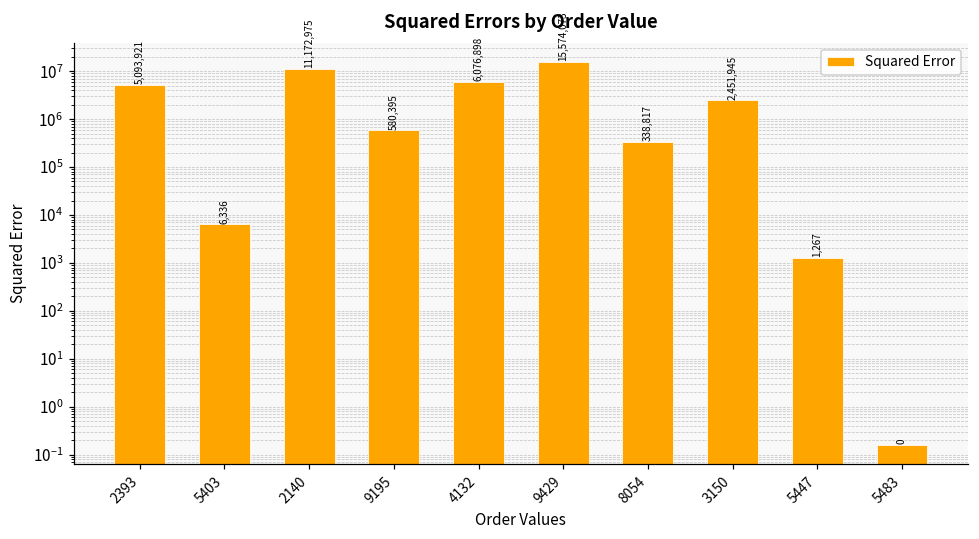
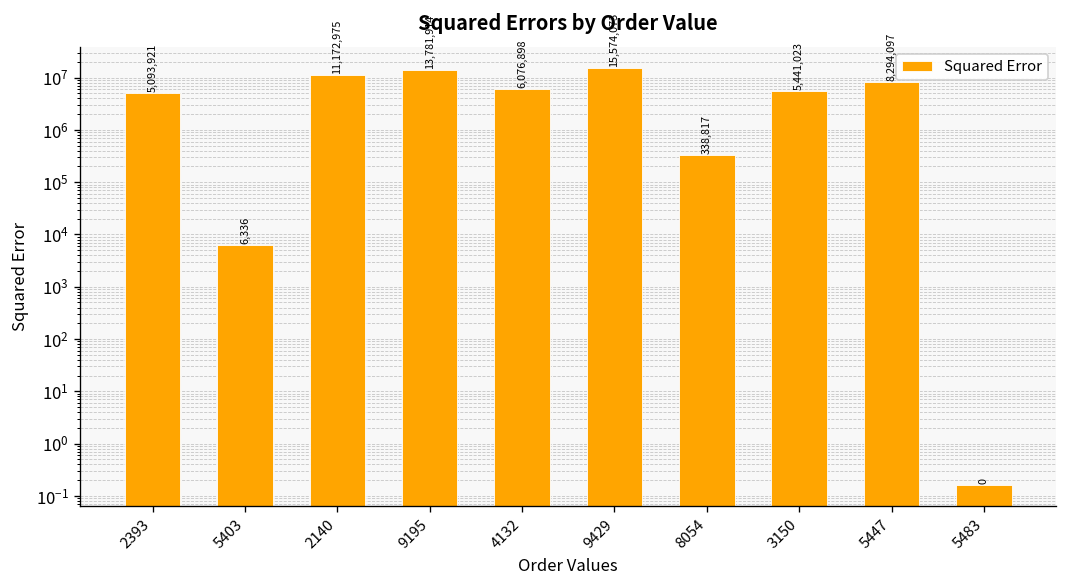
9195: 580,395 -> 13,781,914
3150: 2,451,945 -> 5,441,023
5447: 1,267 -> 8,294,097
